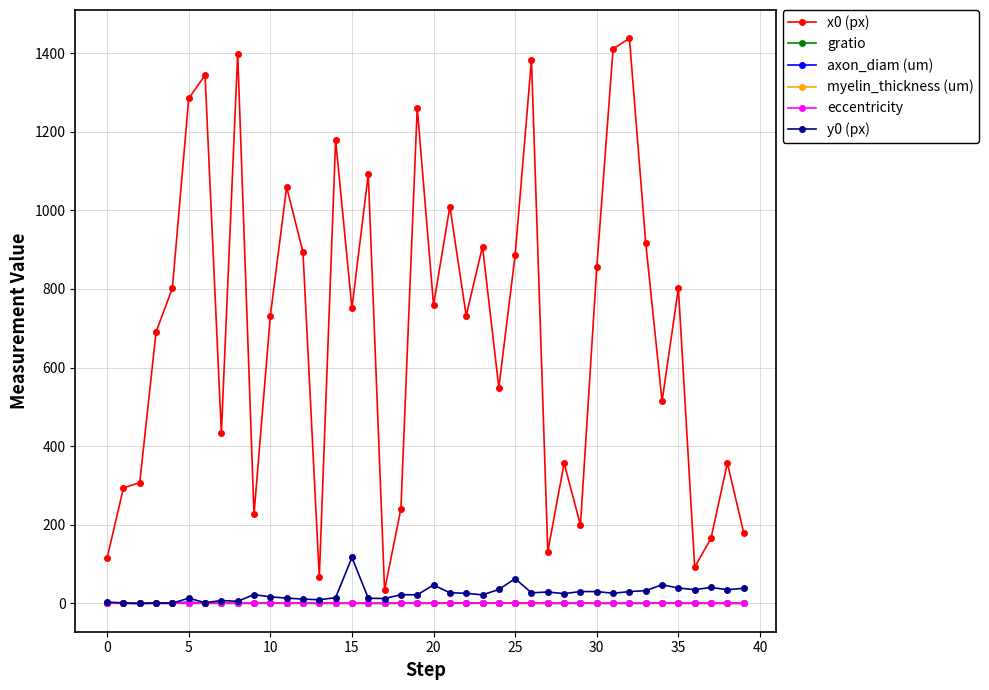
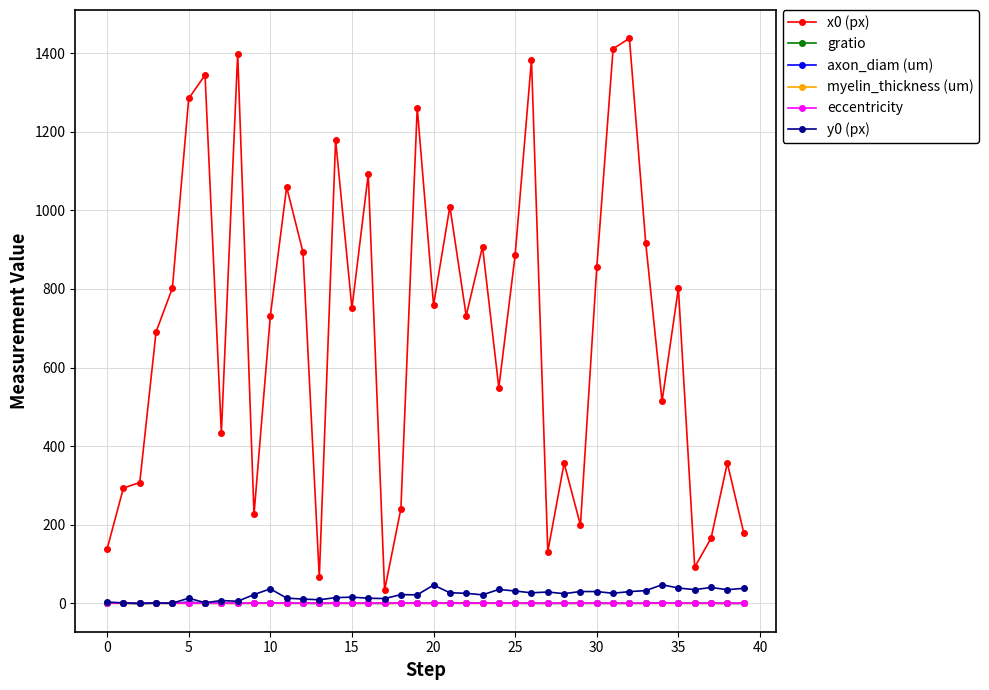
x0 (px), 0: 120 -> 140
y0 (px), 10: 20 -> 40
y0 (px), 15: 120 -> 20
y0 (px), 25: 60 -> 30
